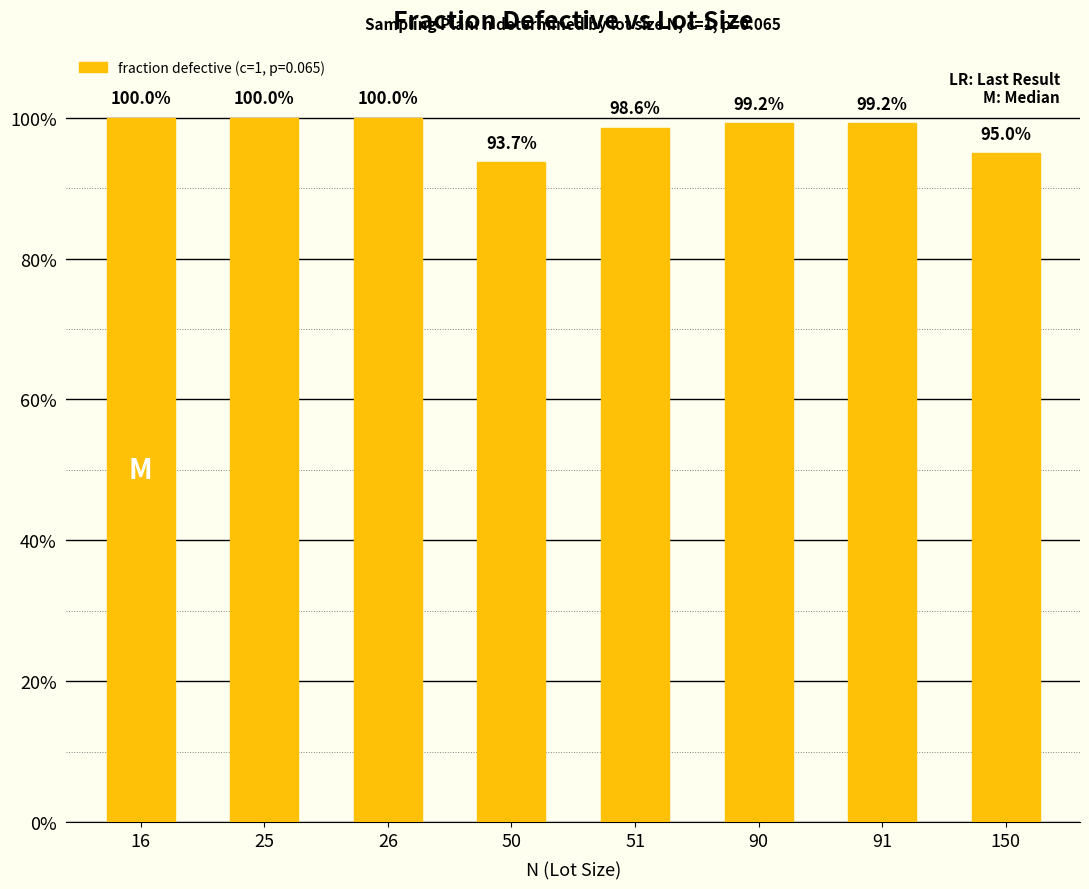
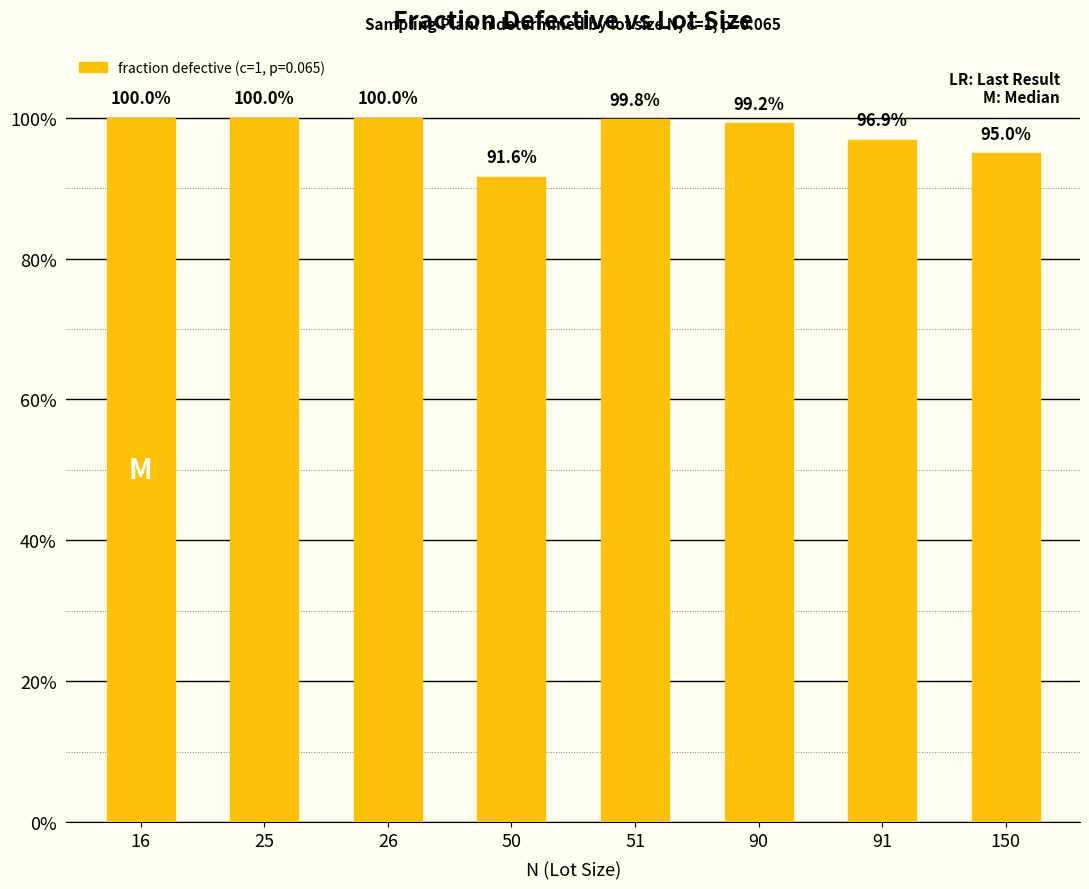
50: 93.7% -> 91.6%
51: 98.6% -> 99.8%
91: 99.2% -> 96.9%
